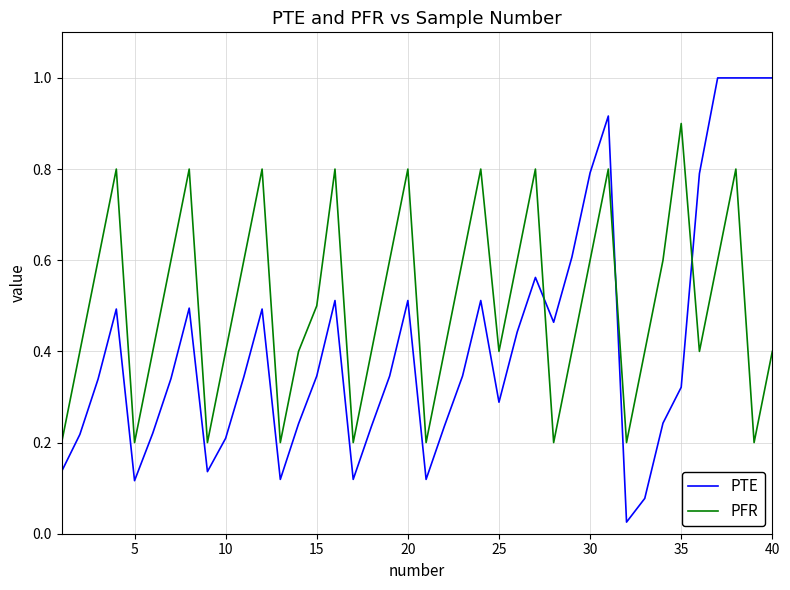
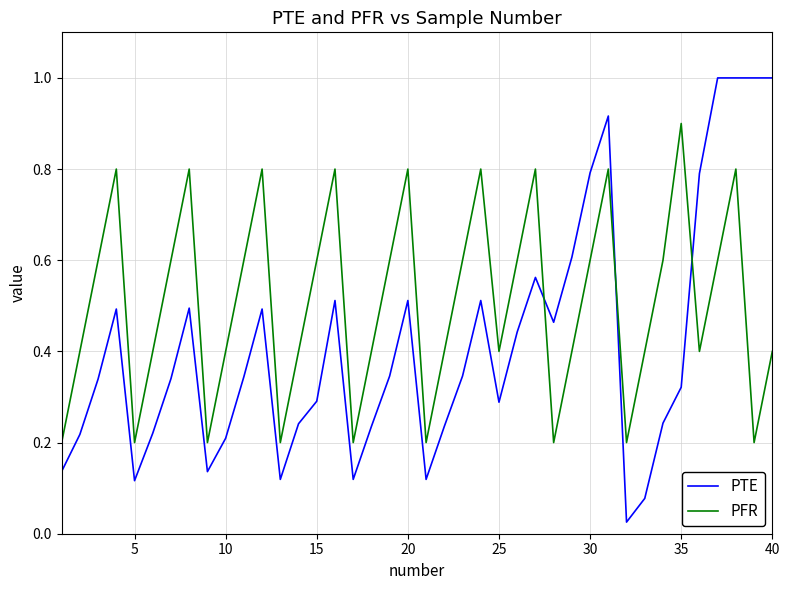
PTE, 15: 0.35 -> 0.29
PFR, 15: 0.5 -> 0.6
